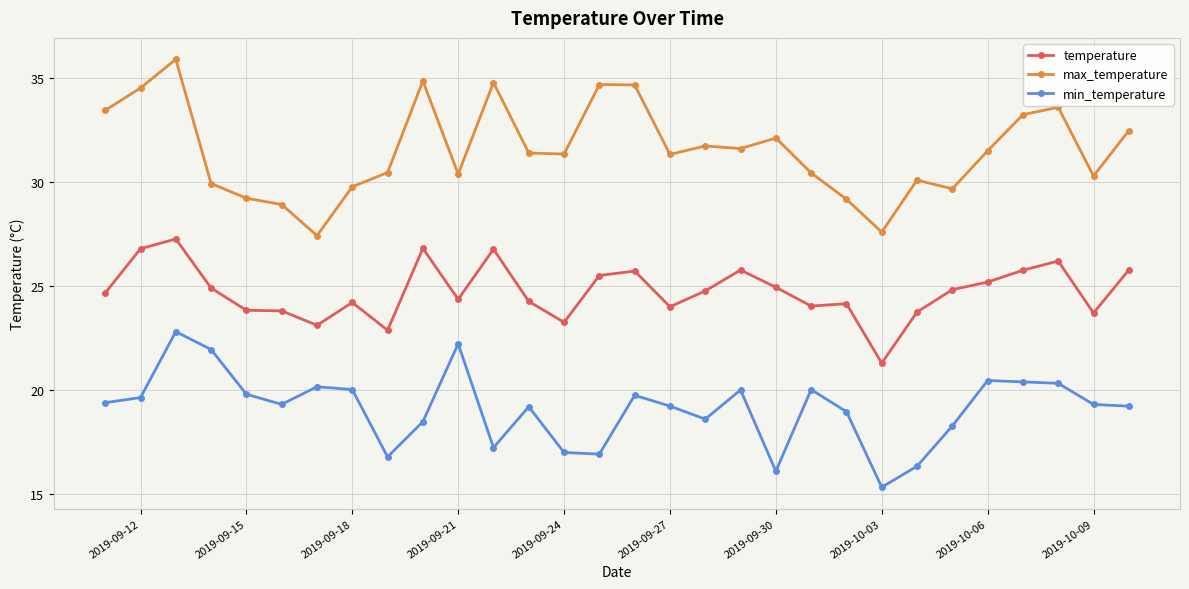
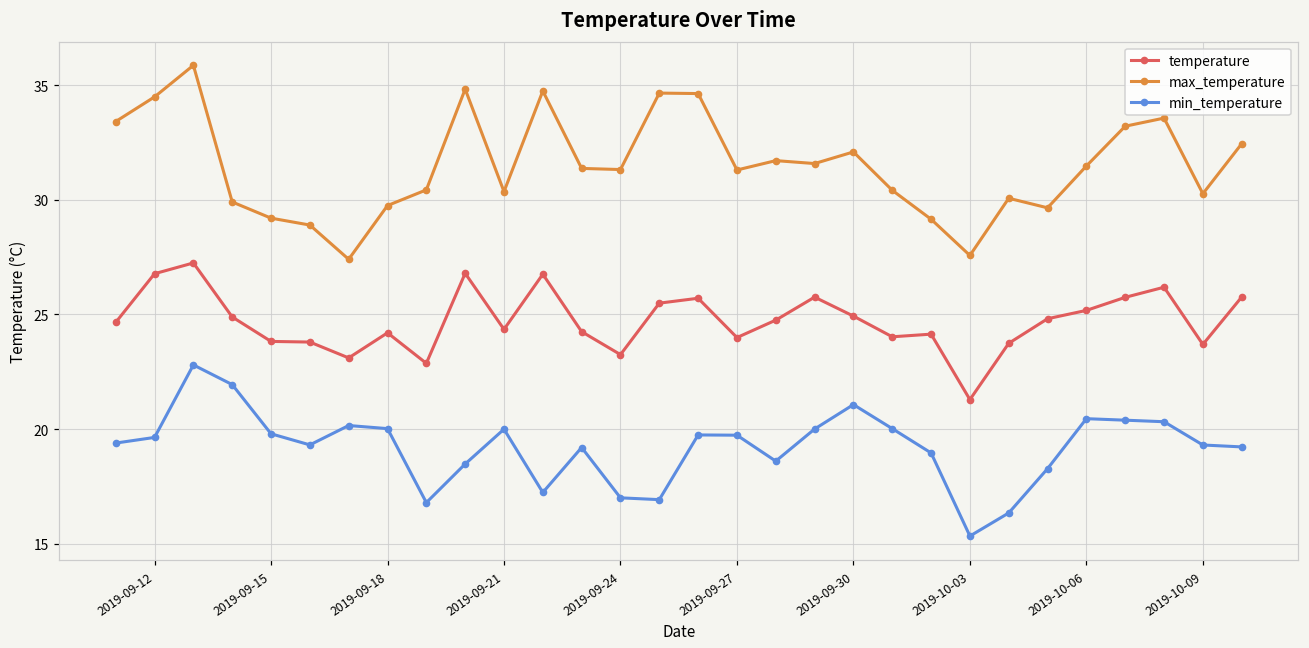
min_temperature, 2019-09-21: 22.2 -> 20.0
min_temperature, 2019-09-27: 19.2 -> 19.7
min_temperature, 2019-09-30: 16.1 -> 21.1
